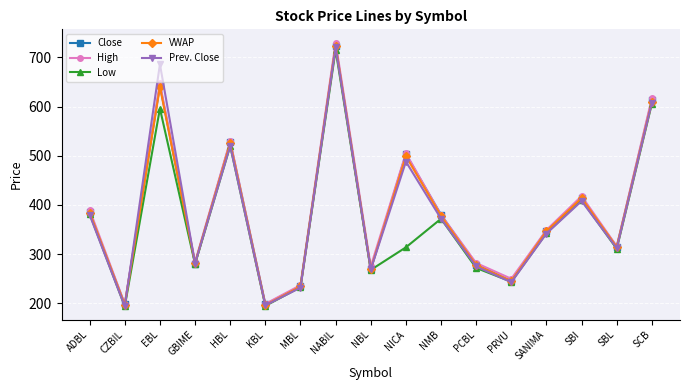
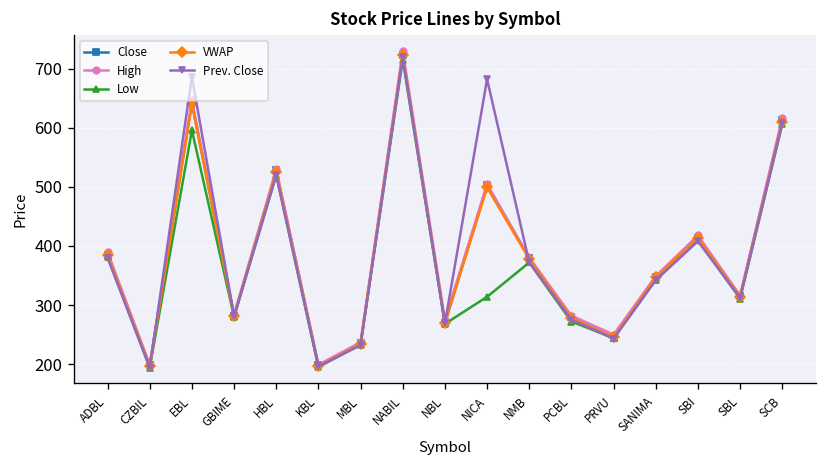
Prev. Close, NICA: 490 -> 680
